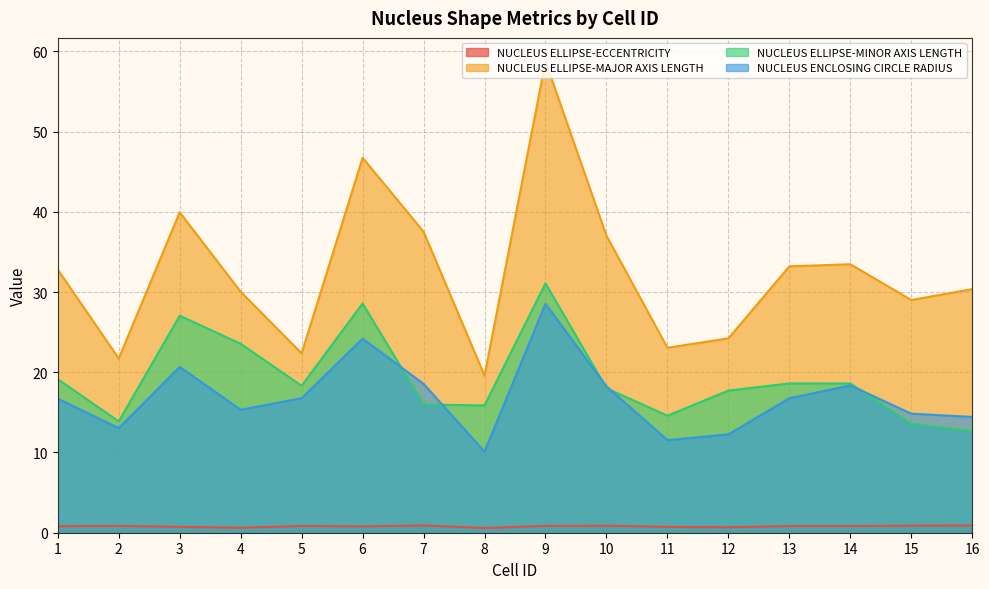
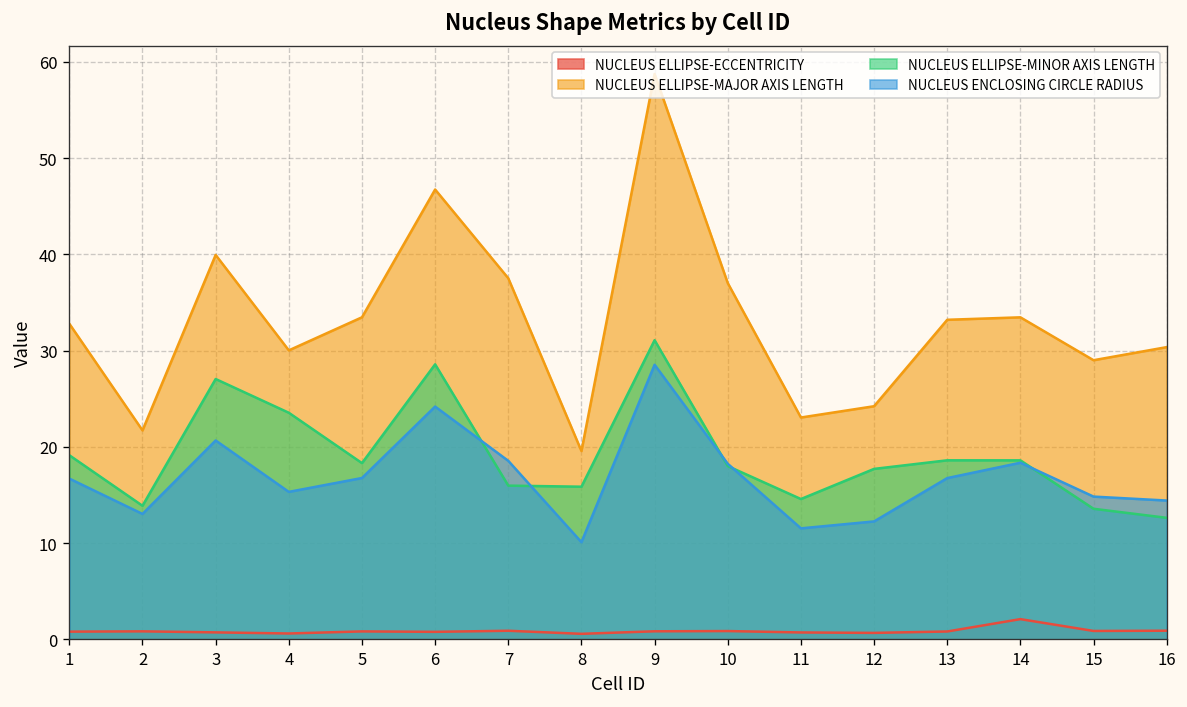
NUCLEUS ELLIPSE-MAJOR AXIS LENGTH, 5: 22 -> 33
NUCLEUS ELLIPSE-ECCENTRICITY, 14: 1 -> 2
